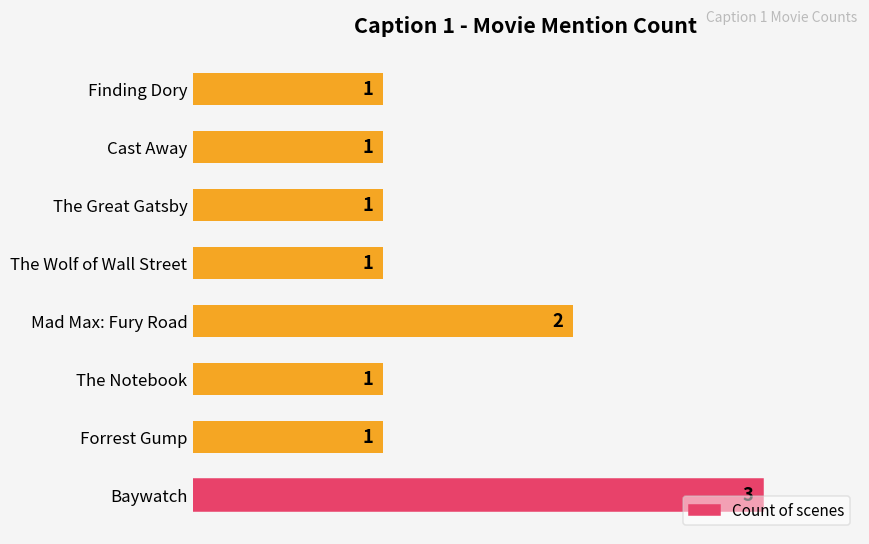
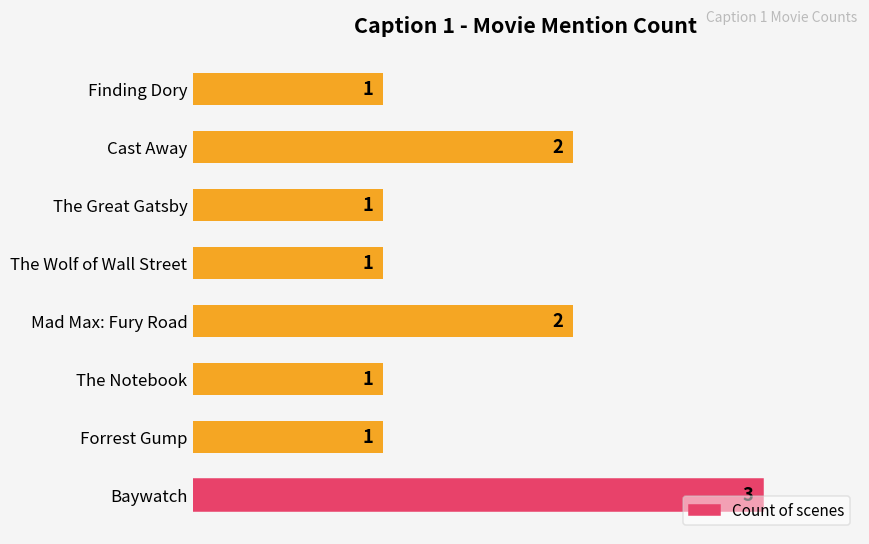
Cast Away: 1 -> 2
